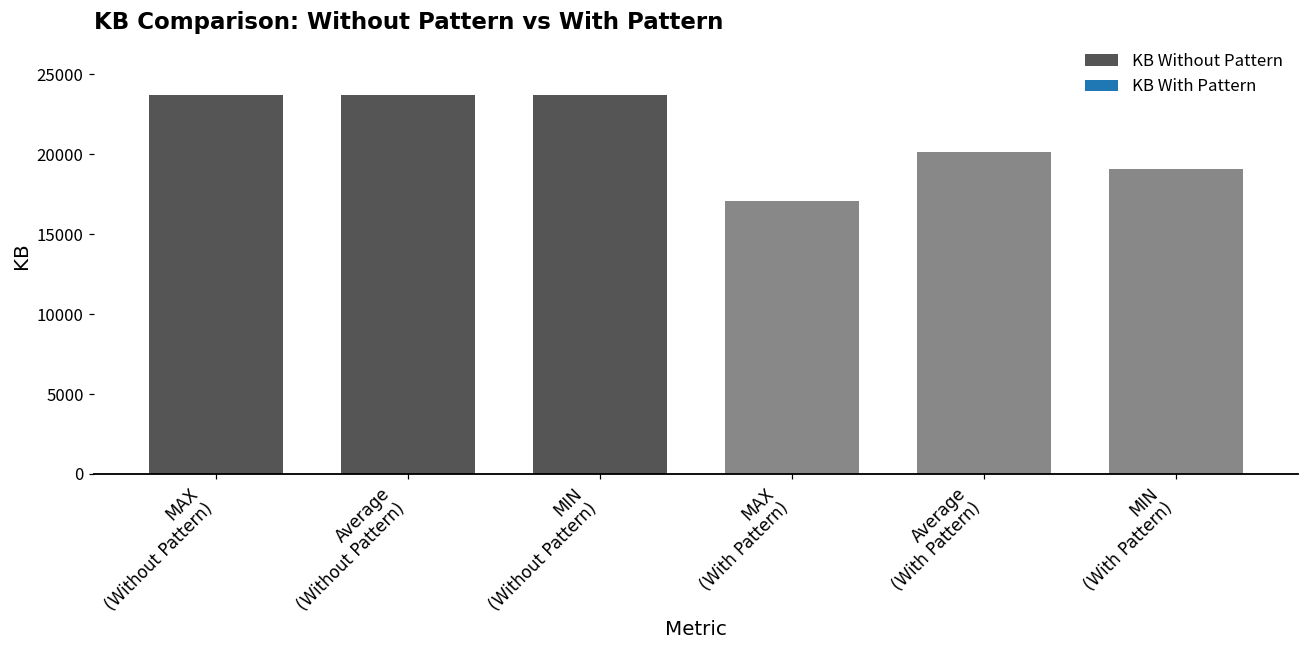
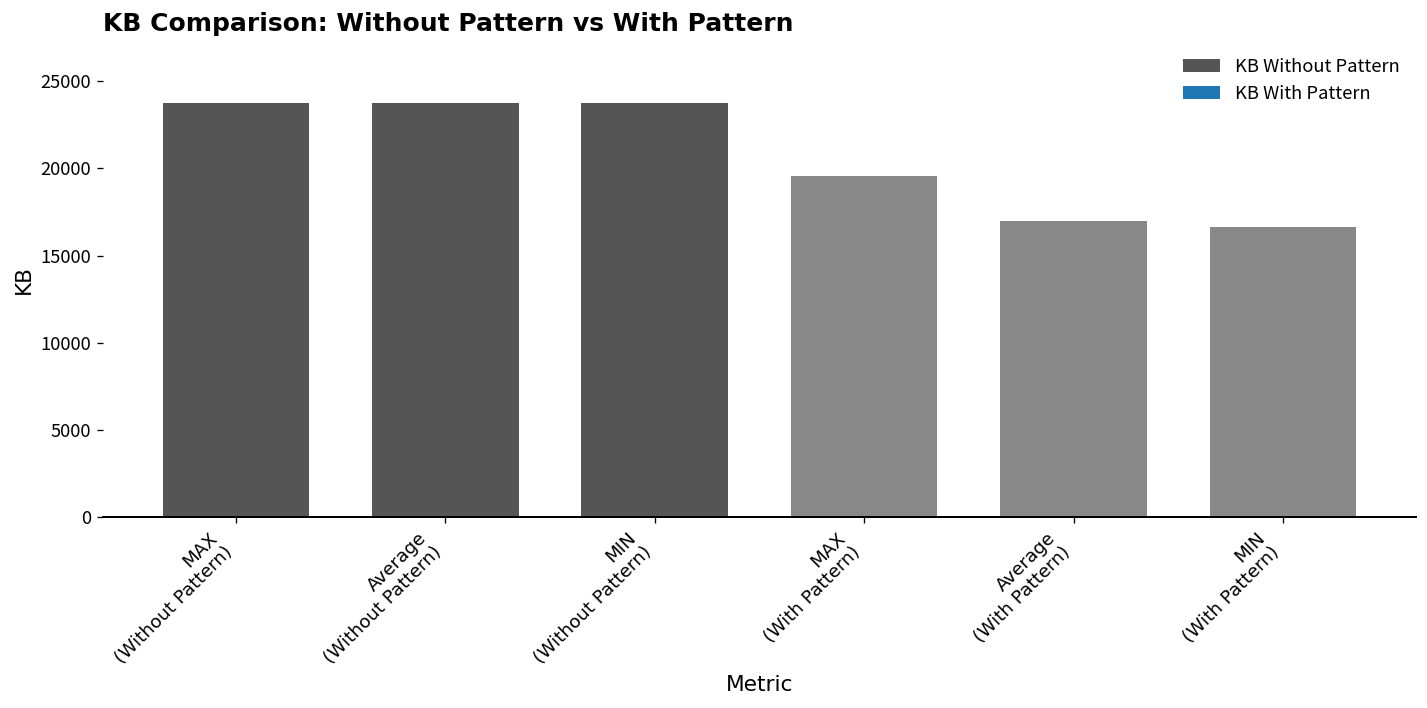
MAX (With Pattern): 17100 -> 19600
Average (With Pattern): 20200 -> 17000
MIN (With Pattern): 19100 -> 16600
